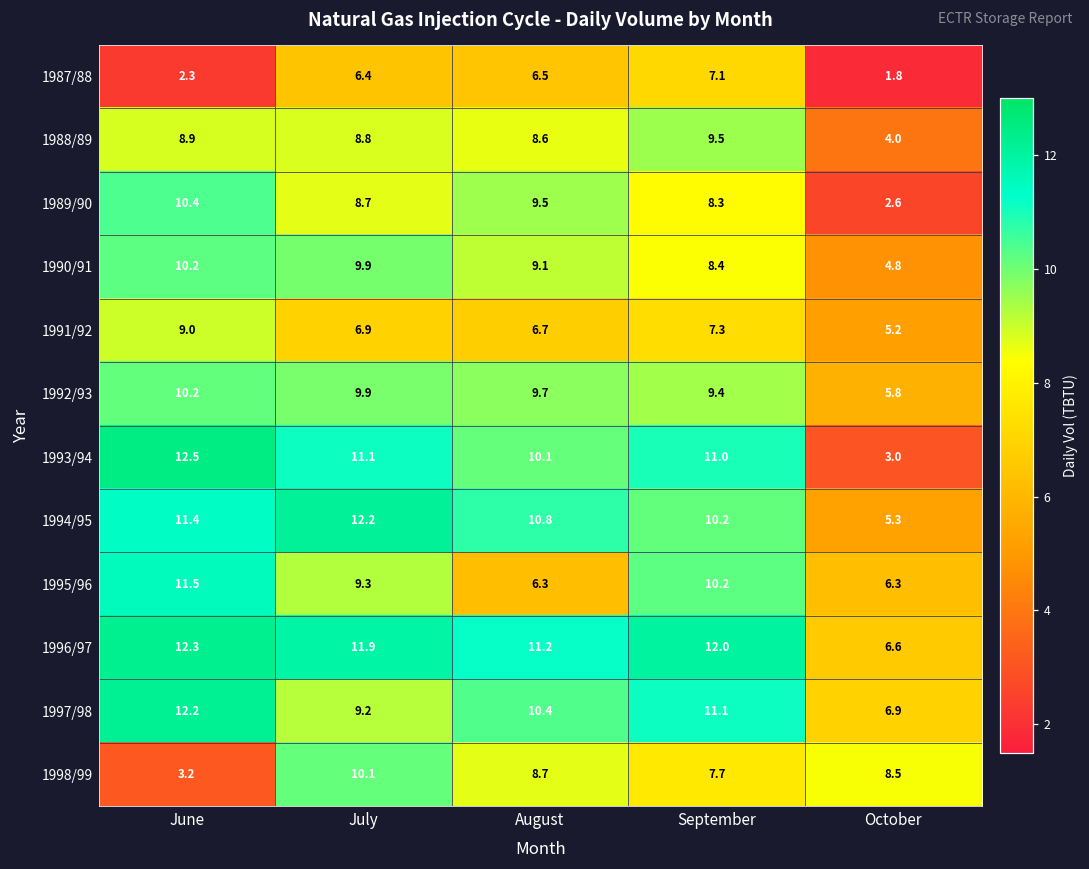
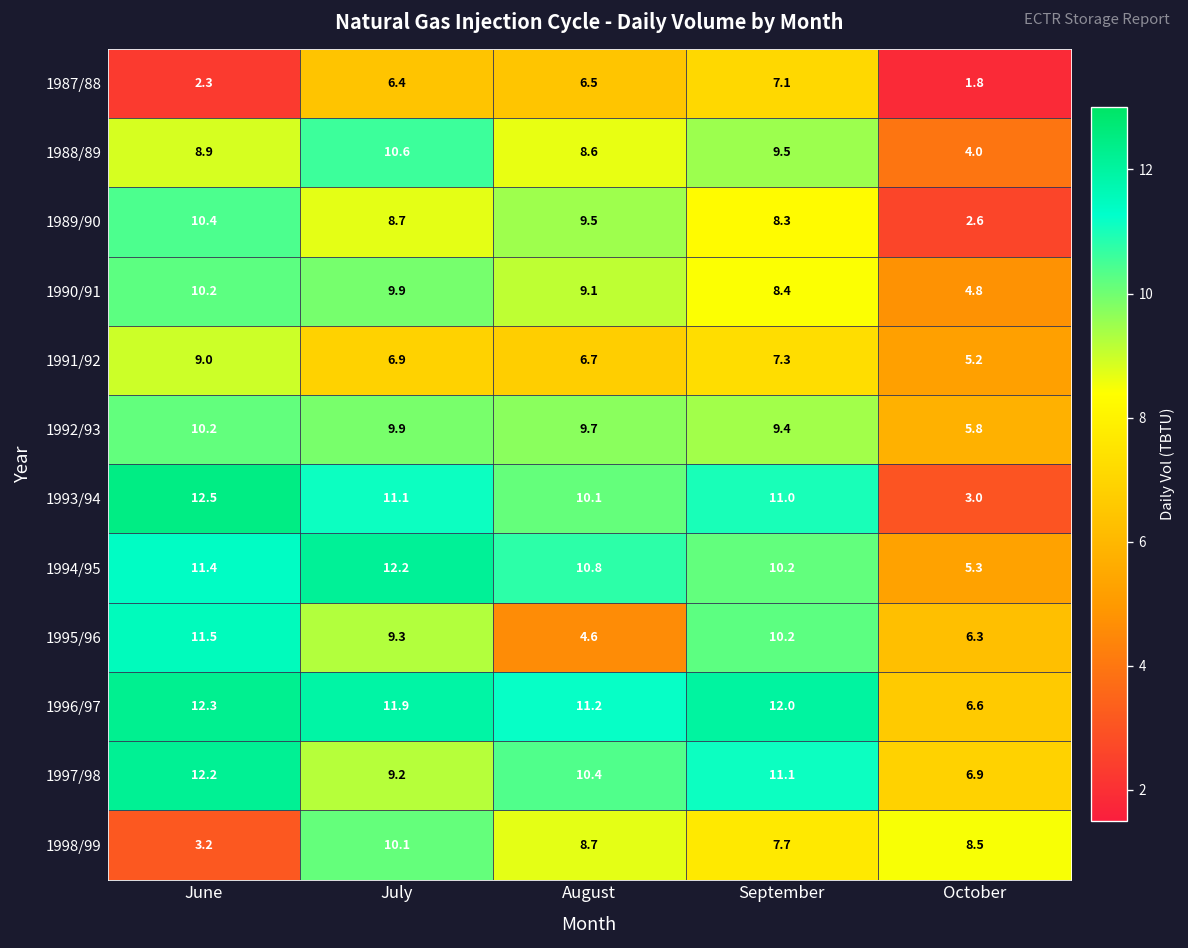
1988/89, July: 8.8 -> 10.6
1995/96, August: 6.3 -> 4.6
